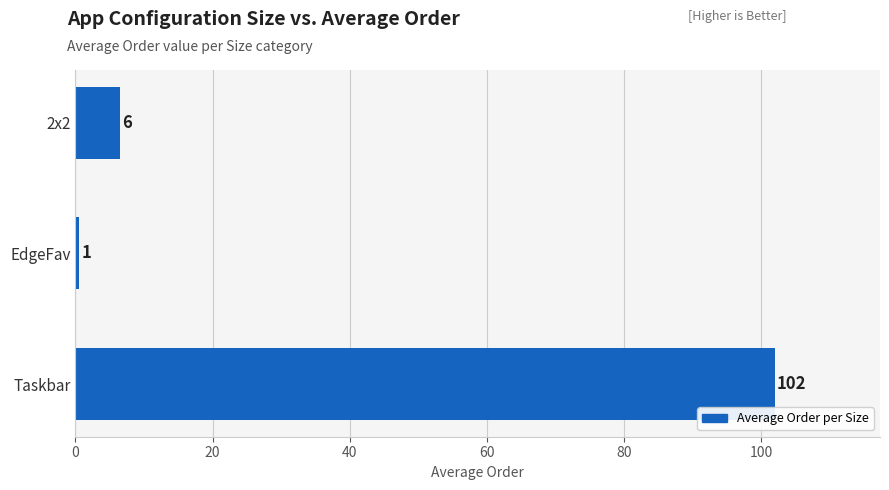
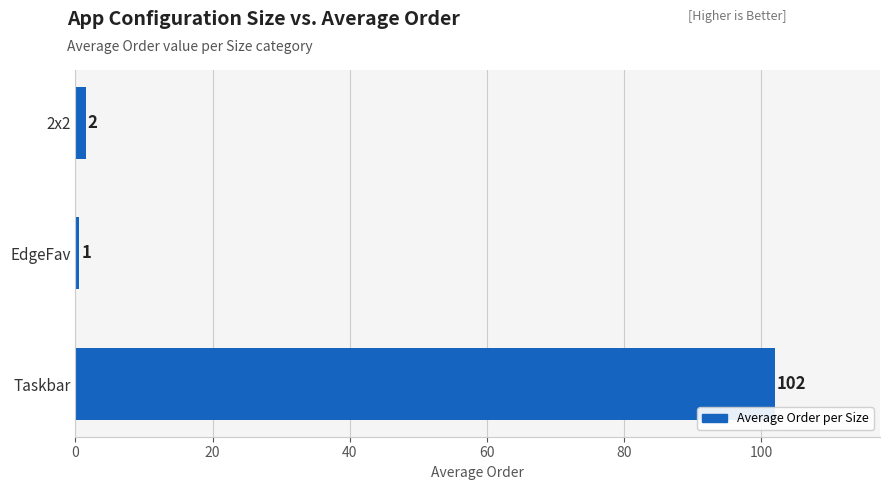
2x2: 6 -> 2
